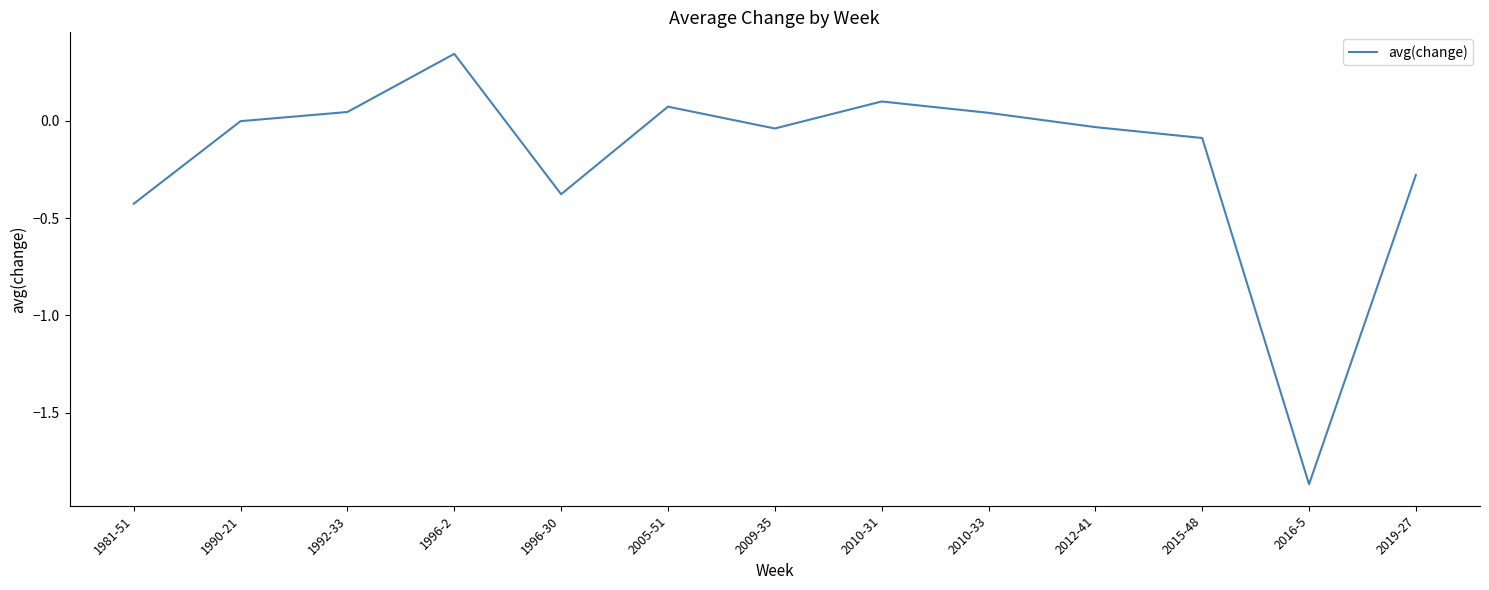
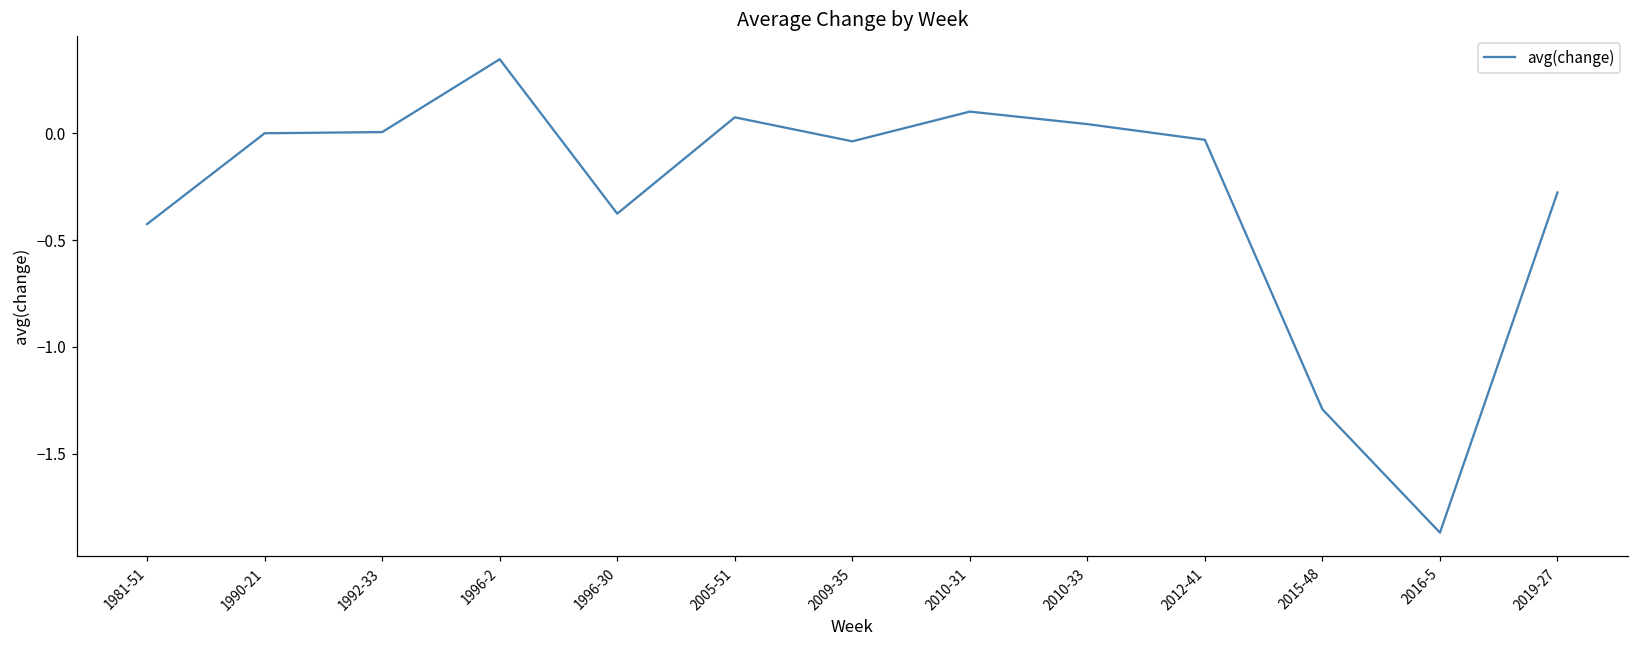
1992-33: 0.05 -> 0.00
2015-48: -0.09 -> -1.29
